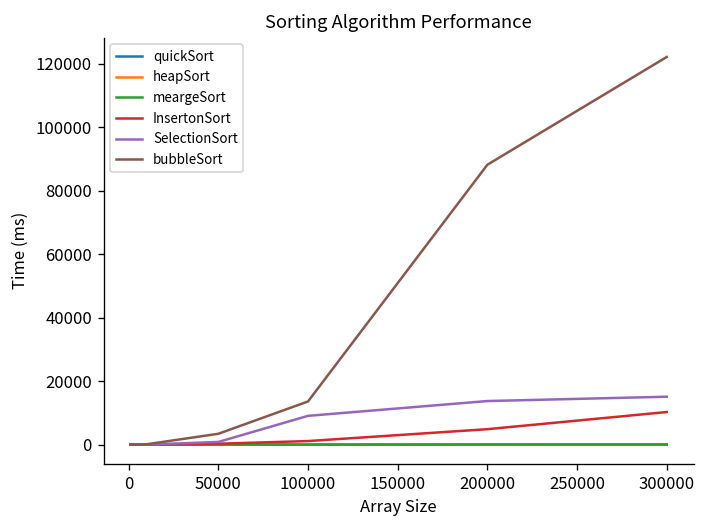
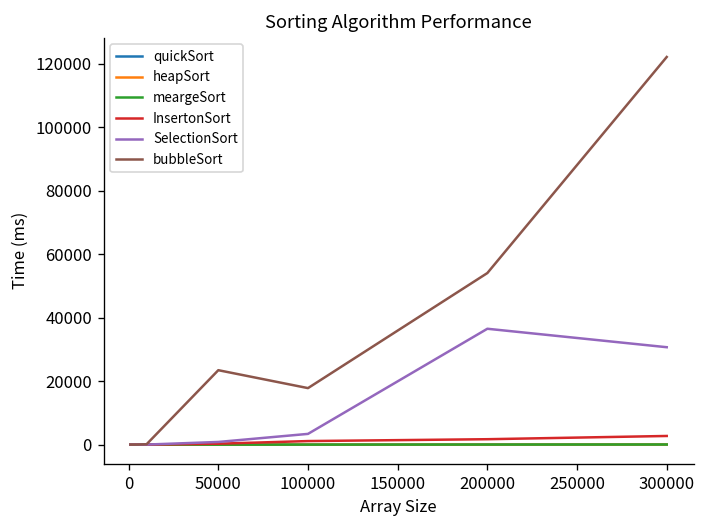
bubbleSort, 50000: 3000 -> 23000
SelectionSort, 100000: 9000 -> 3000
bubbleSort, 100000: 14000 -> 18000
InsertonSort, 200000: 5000 -> 2000
SelectionSort, 200000: 14000 -> 37000
bubbleSort, 200000: 88000 -> 54000
InsertonSort, 300000: 10000 -> 3000
SelectionSort, 300000: 15000 -> 31000
